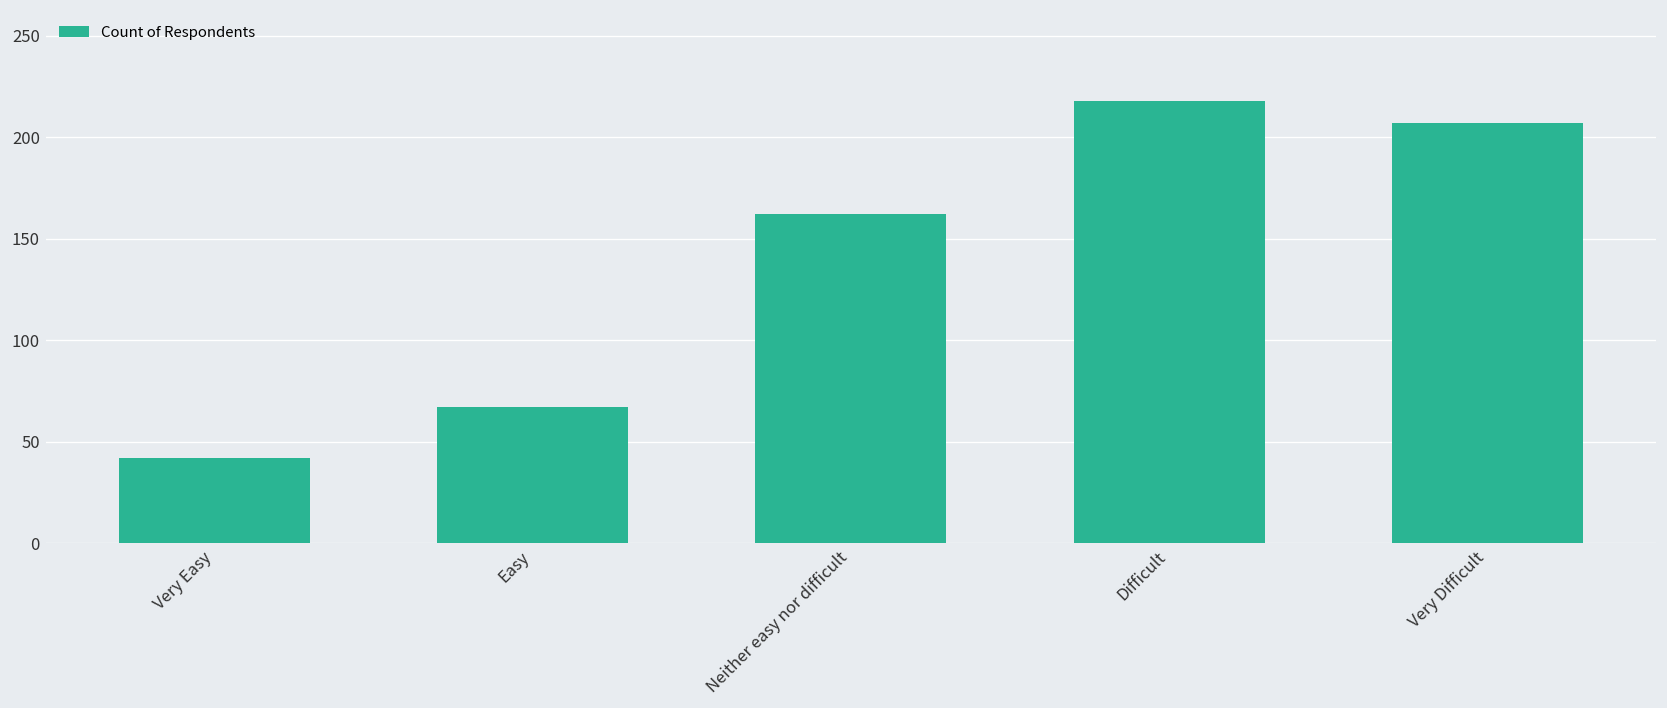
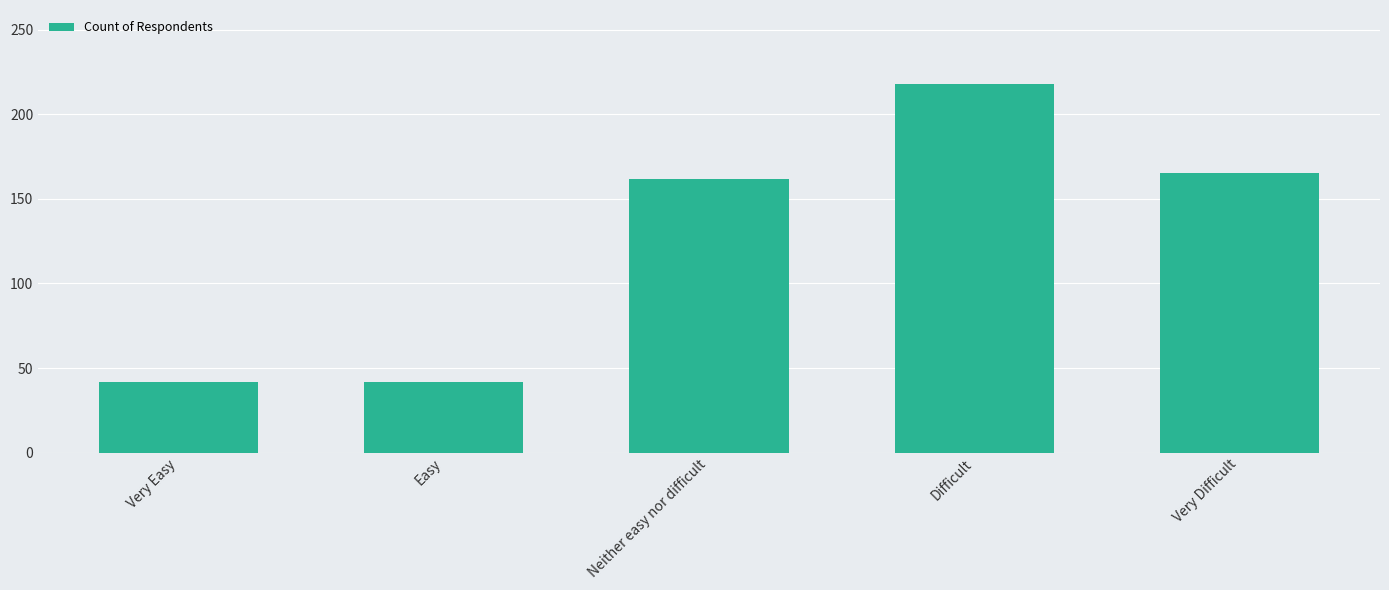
Easy: 67 -> 42
Very Difficult: 207 -> 165
